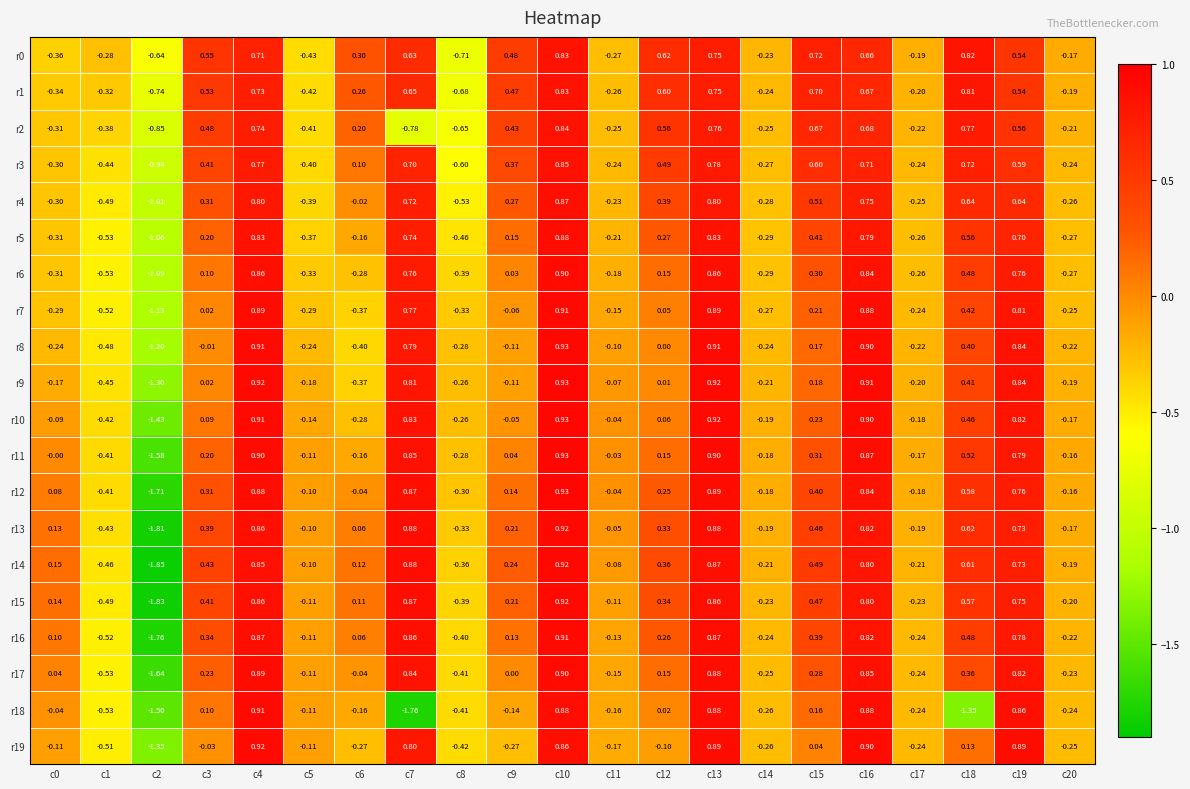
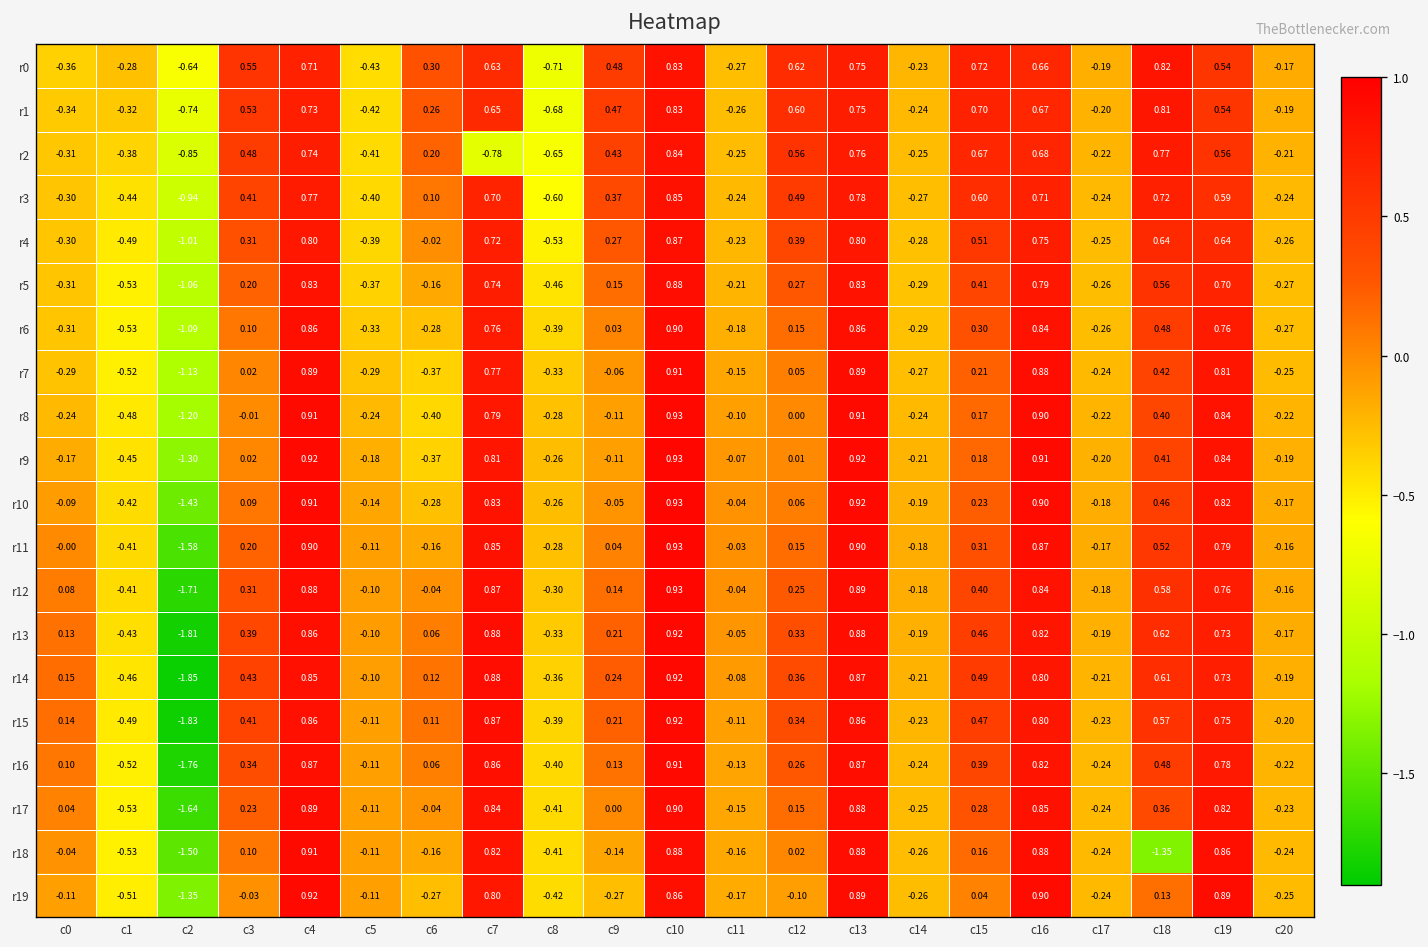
r18, c7: -1.76 -> 0.82
